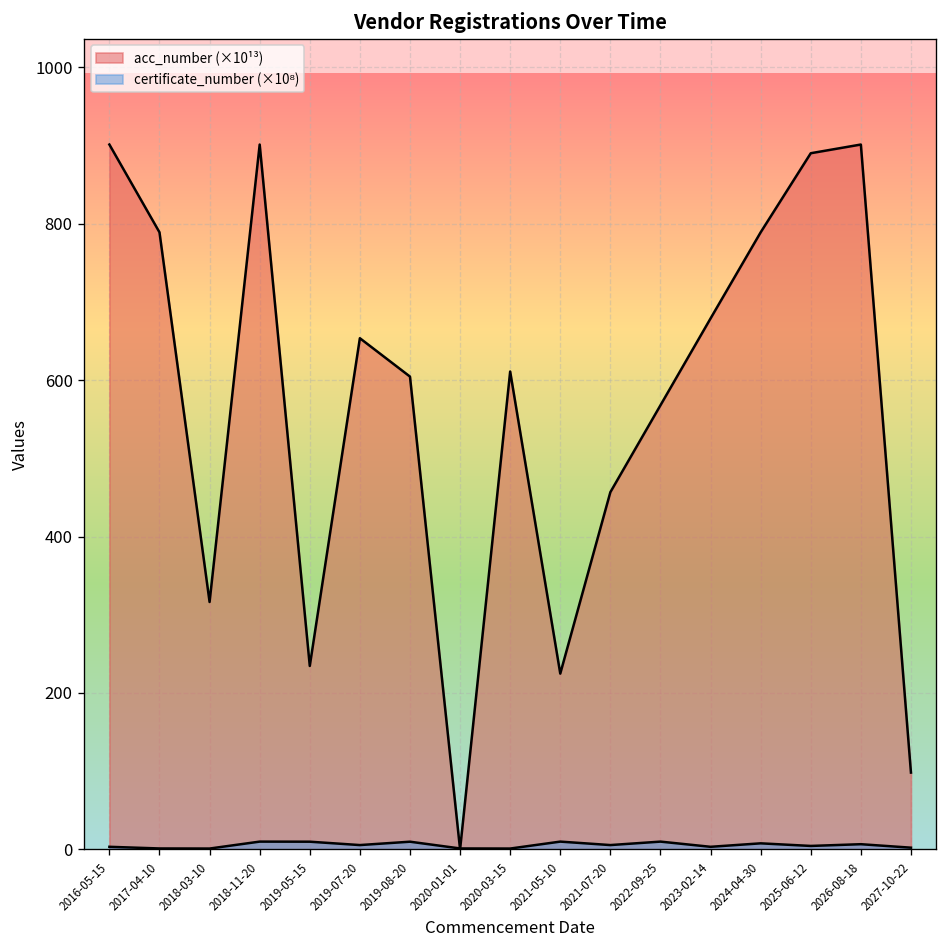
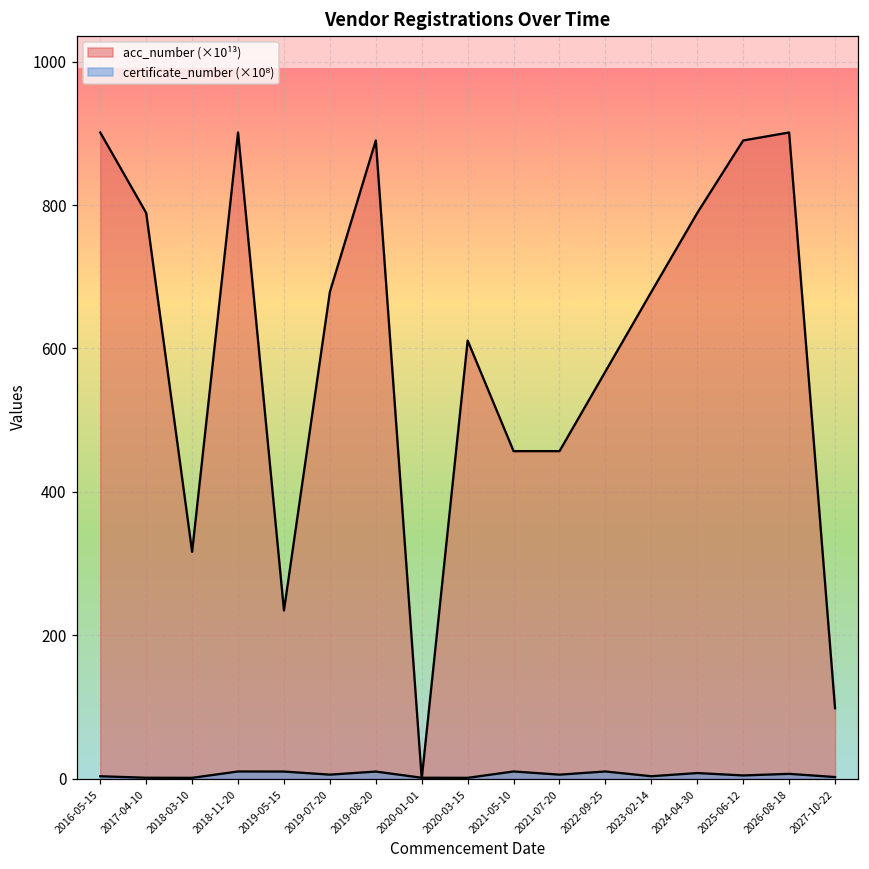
acc_number (×10¹³), 2019-07-20: 650 -> 680
acc_number (×10¹³), 2019-08-20: 600 -> 890
acc_number (×10¹³), 2021-05-10: 220 -> 460
